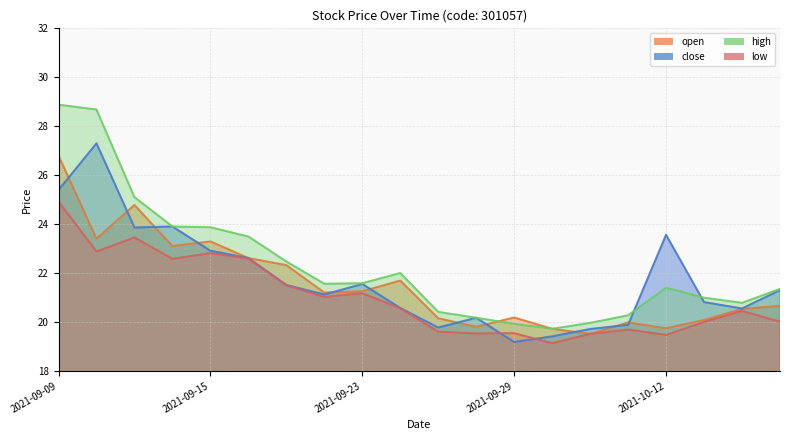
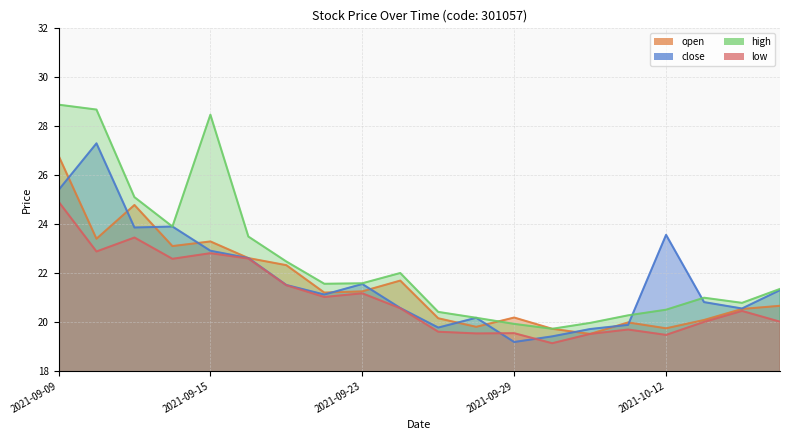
high, 2021-09-15: 23.9 -> 28.5
high, 2021-10-12: 21.4 -> 20.5
